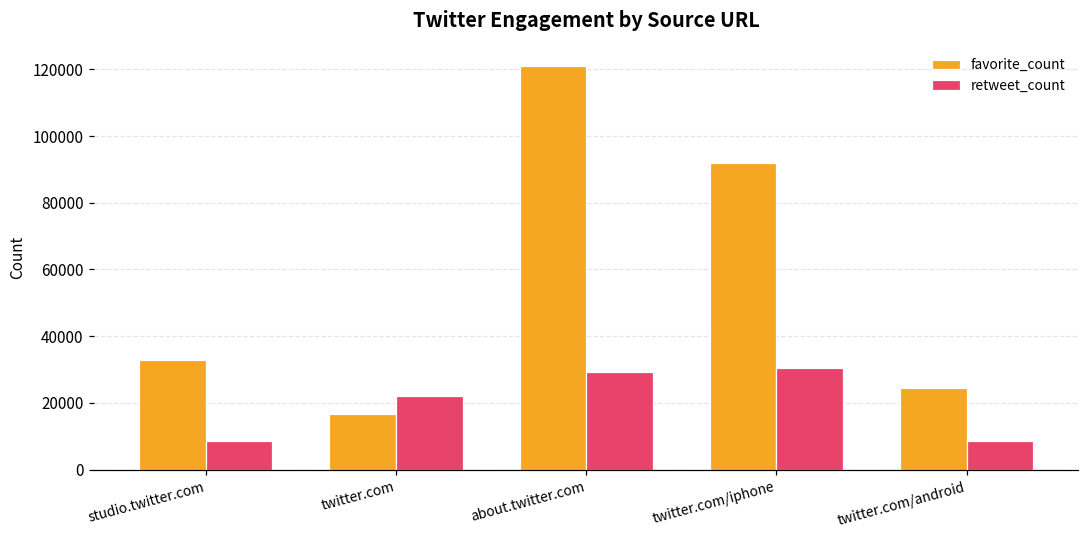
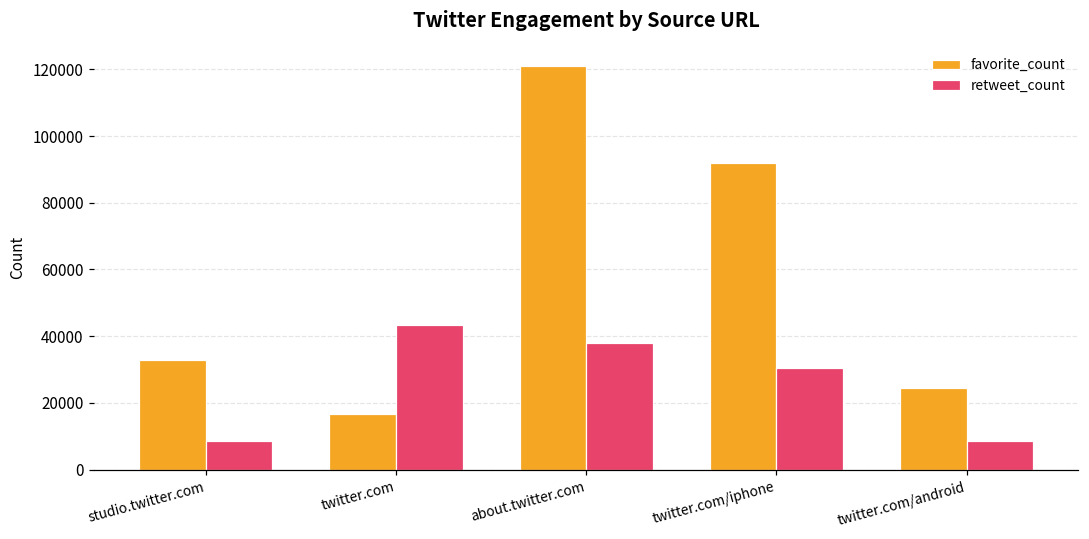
retweet_count, twitter.com: 22000 -> 43000
retweet_count, about.twitter.com: 29000 -> 38000
